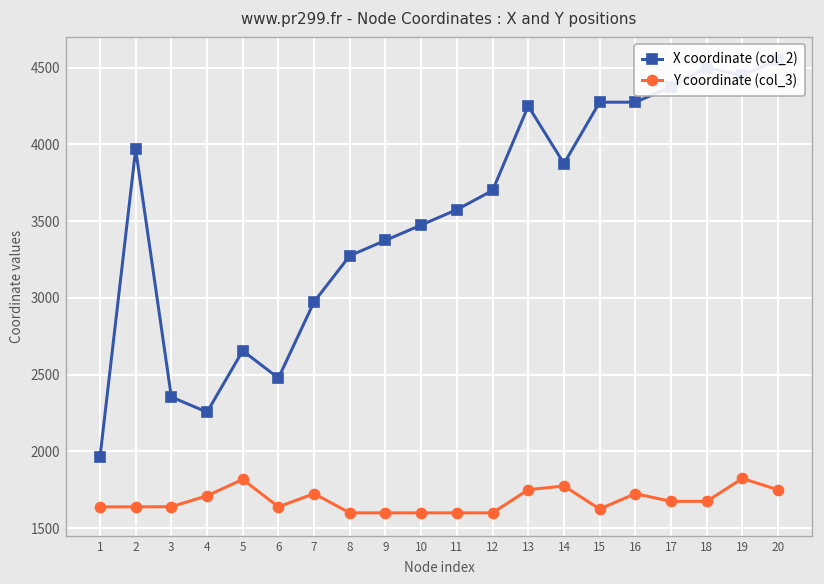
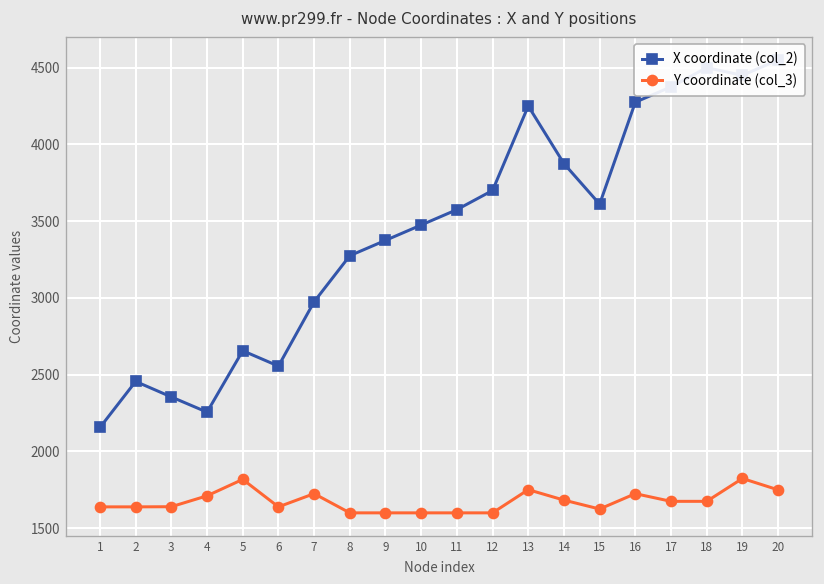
X coordinate (col_2), 1: 1960 -> 2160
X coordinate (col_2), 2: 3970 -> 2460
X coordinate (col_2), 6: 2480 -> 2560
Y coordinate (col_3), 14: 1780 -> 1680
X coordinate (col_2), 15: 4280 -> 3610
